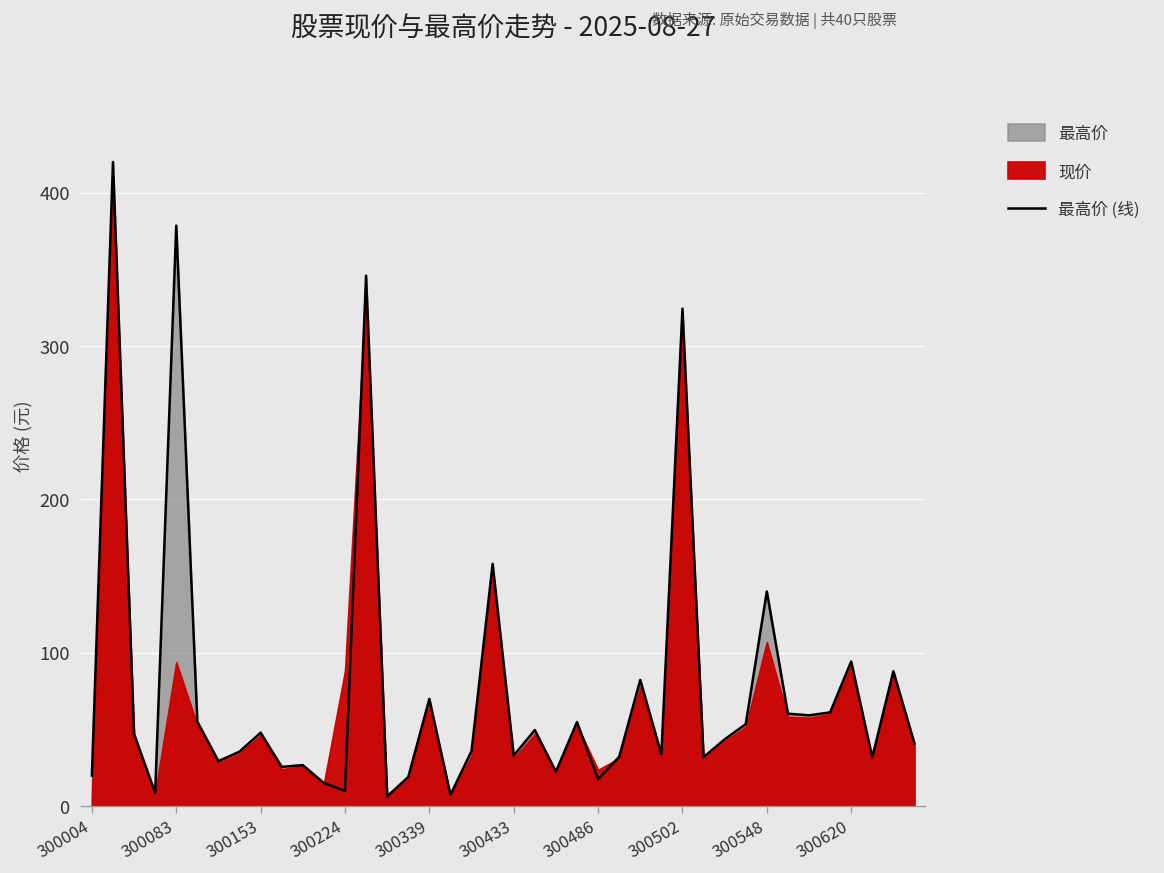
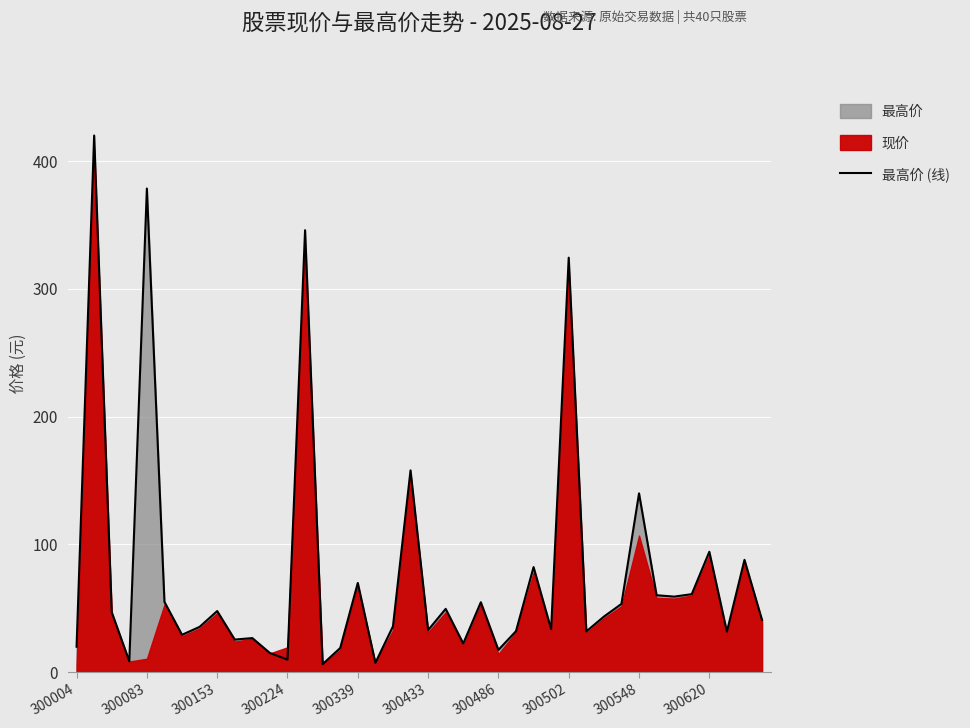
现价, 300083: 94 -> 11
现价, 300224: 88 -> 20
现价, 300486: 24 -> 14
